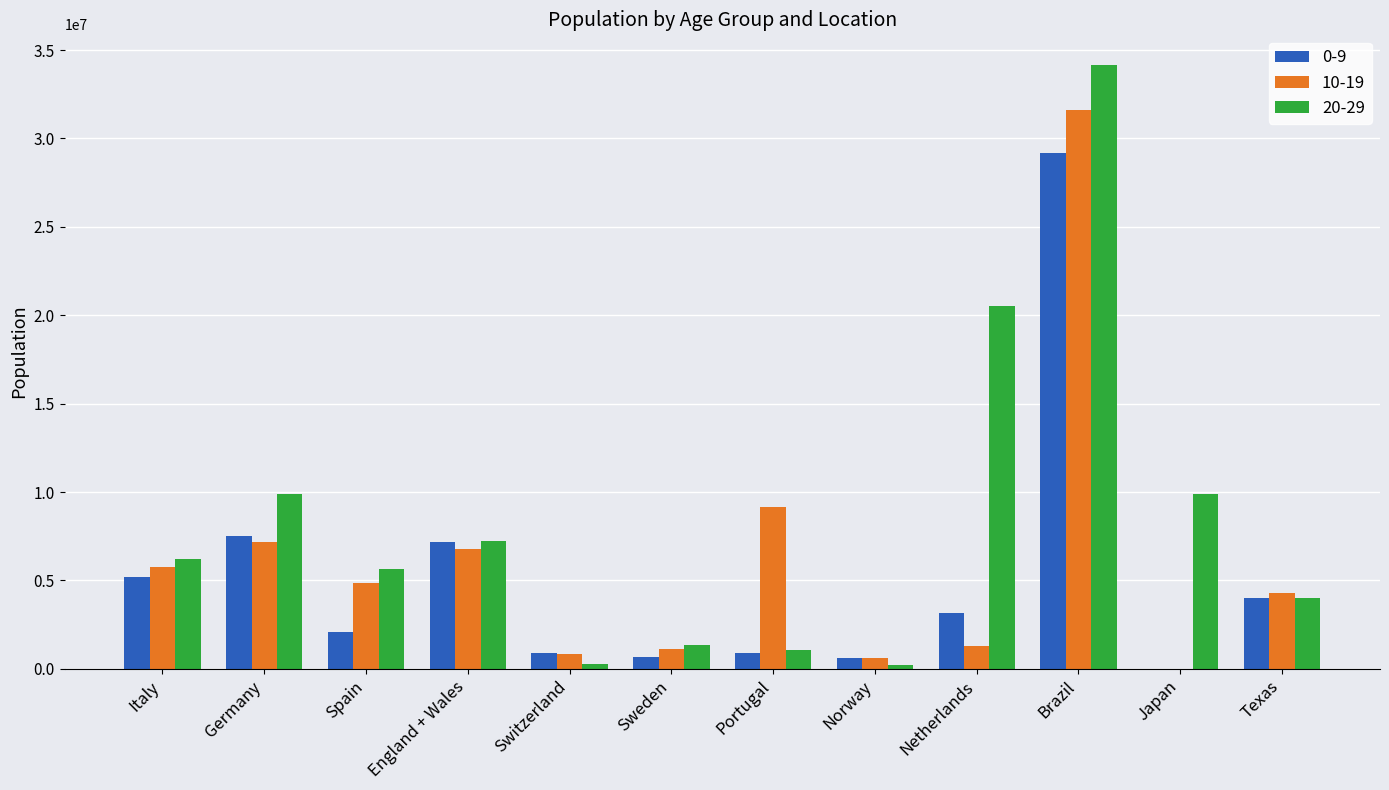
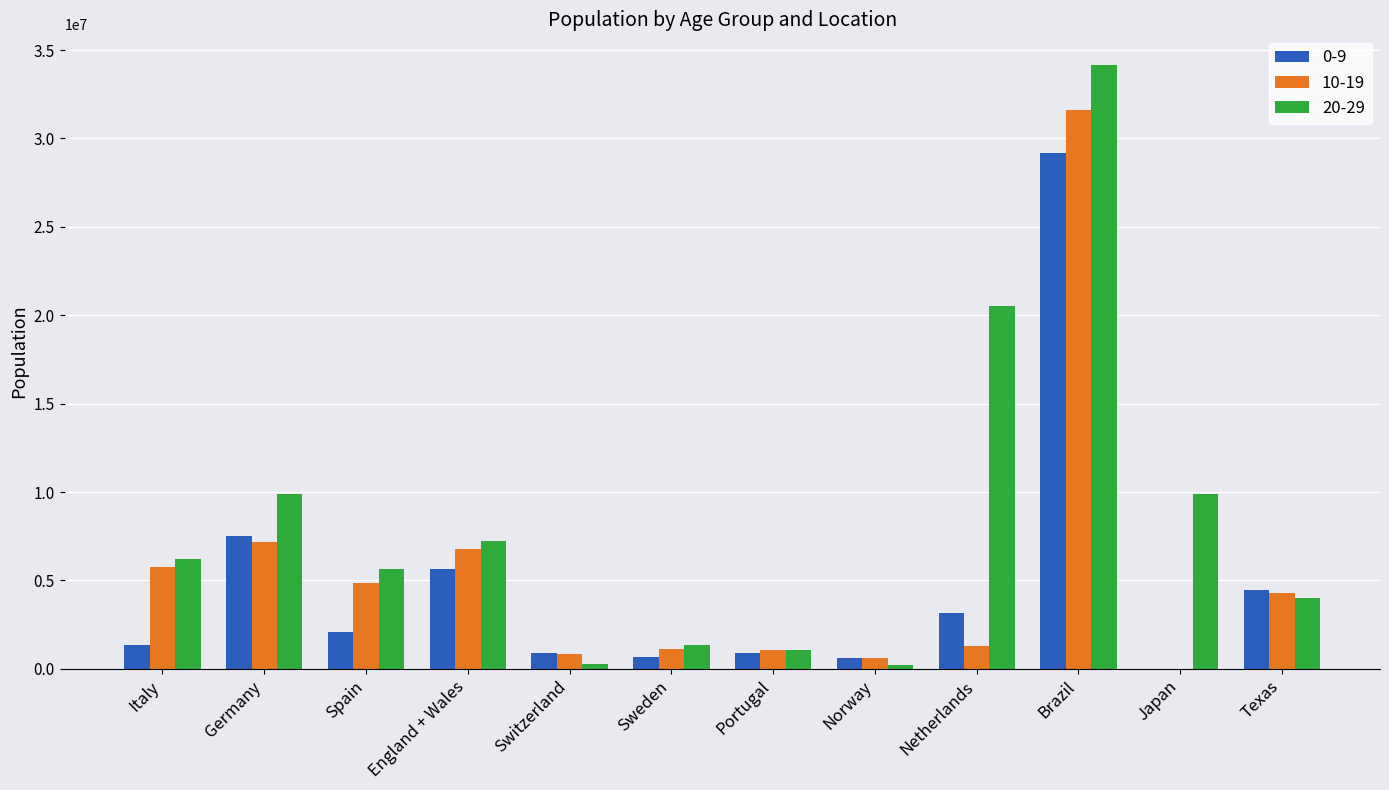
0-9, Italy: 5200000 -> 1400000
0-9, England + Wales: 7200000 -> 5600000
10-19, Portugal: 9200000 -> 1100000
0-9, Texas: 4000000 -> 4500000
